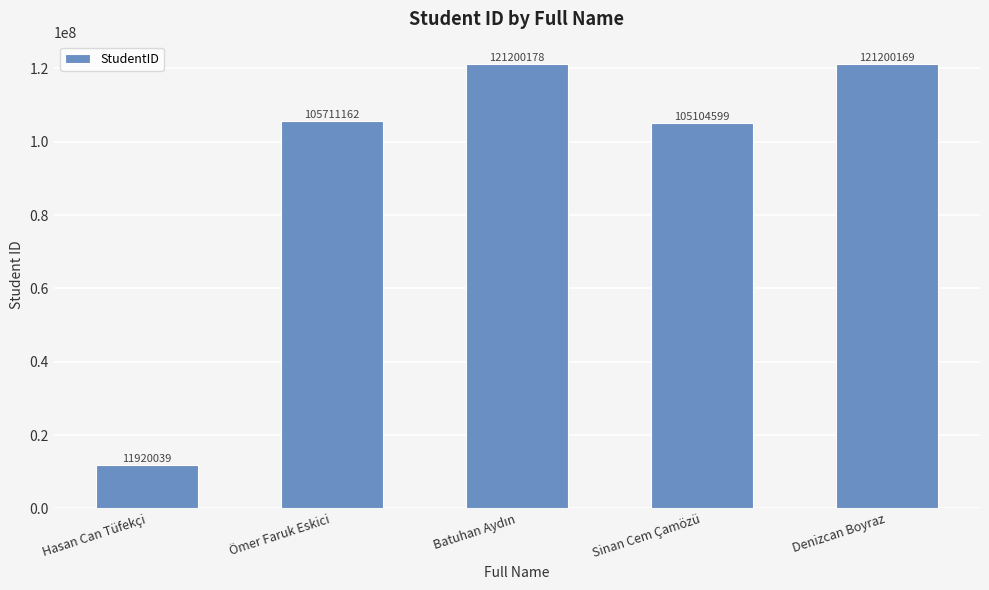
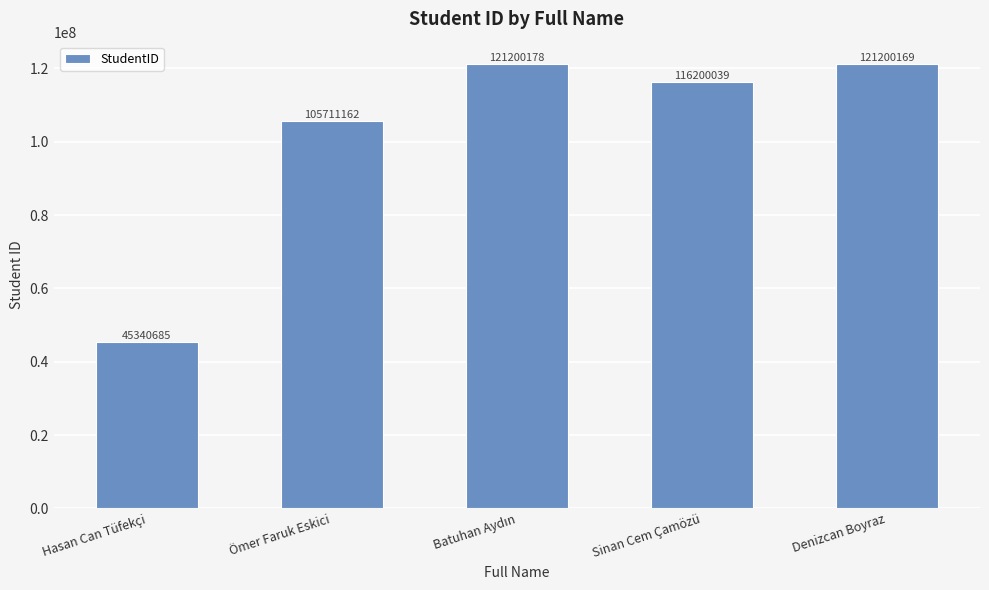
Hasan Can Tüfekçi: 11920039 -> 45340685
Sinan Cem Çamözü: 105104599 -> 116200039
